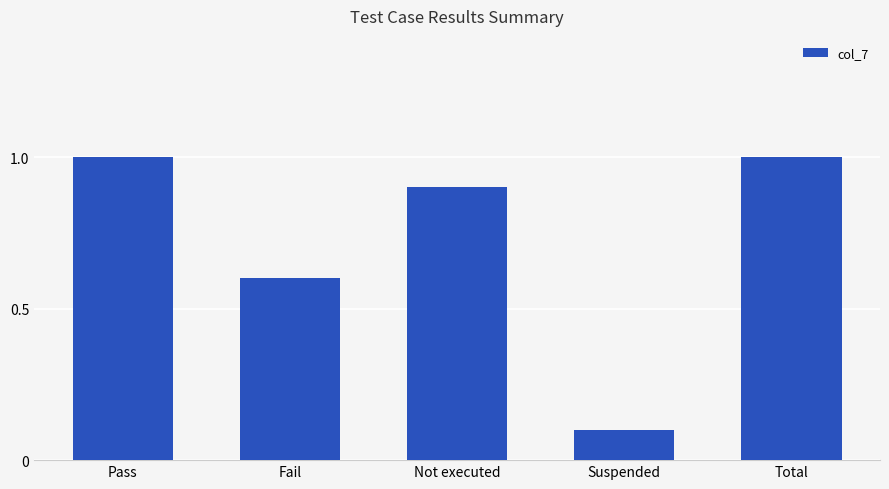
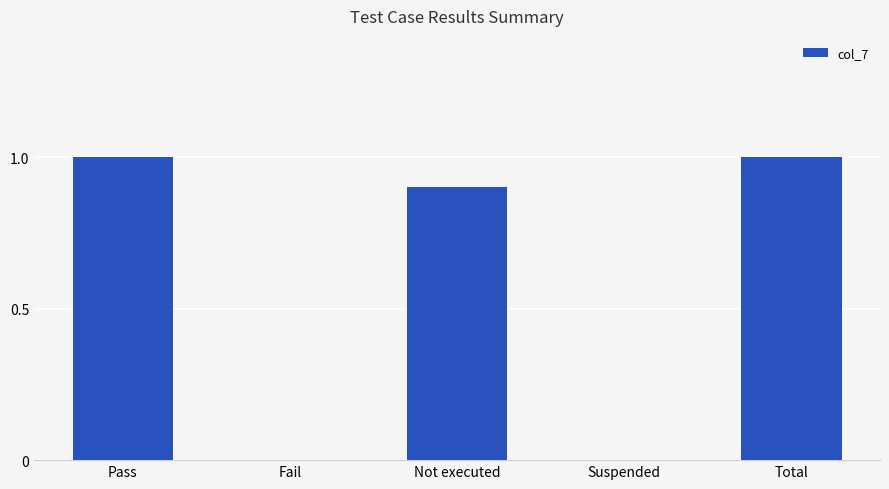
Fail: 0.6 -> 0.0
Suspended: 0.1 -> 0.0
